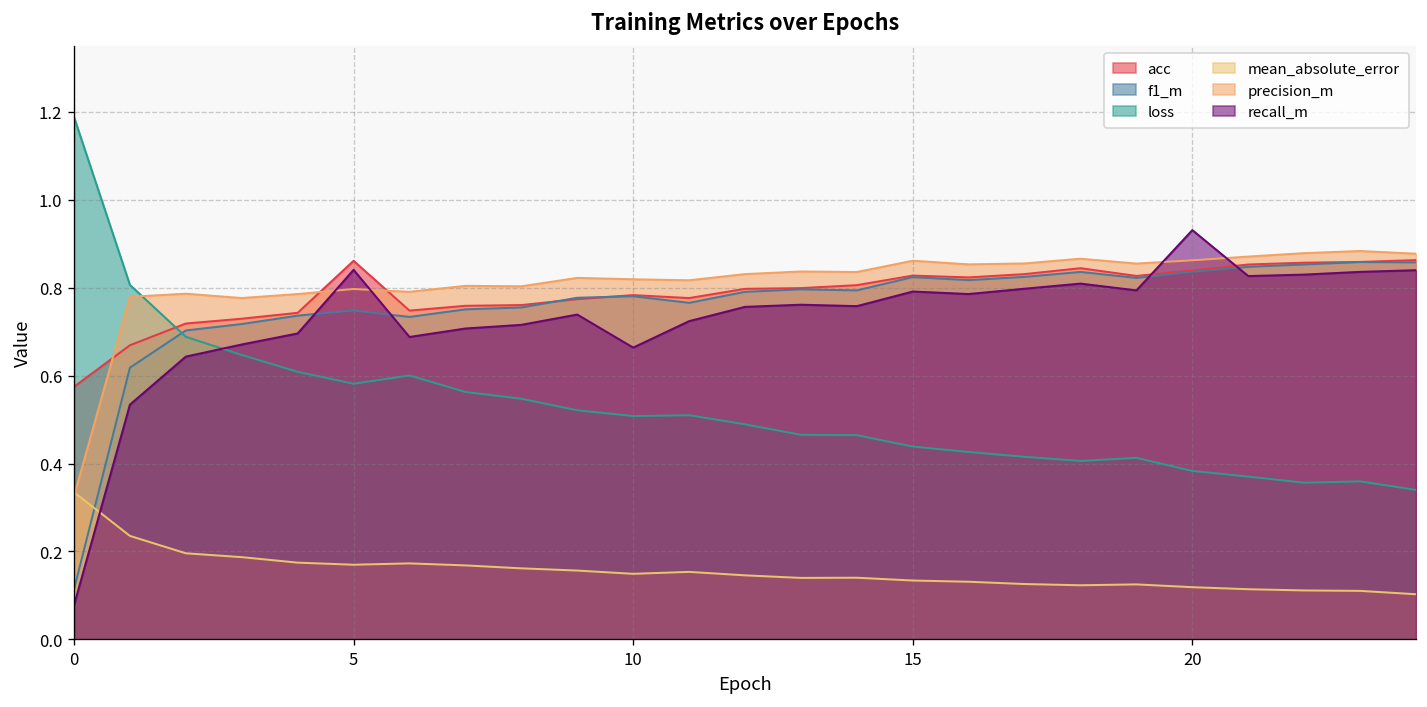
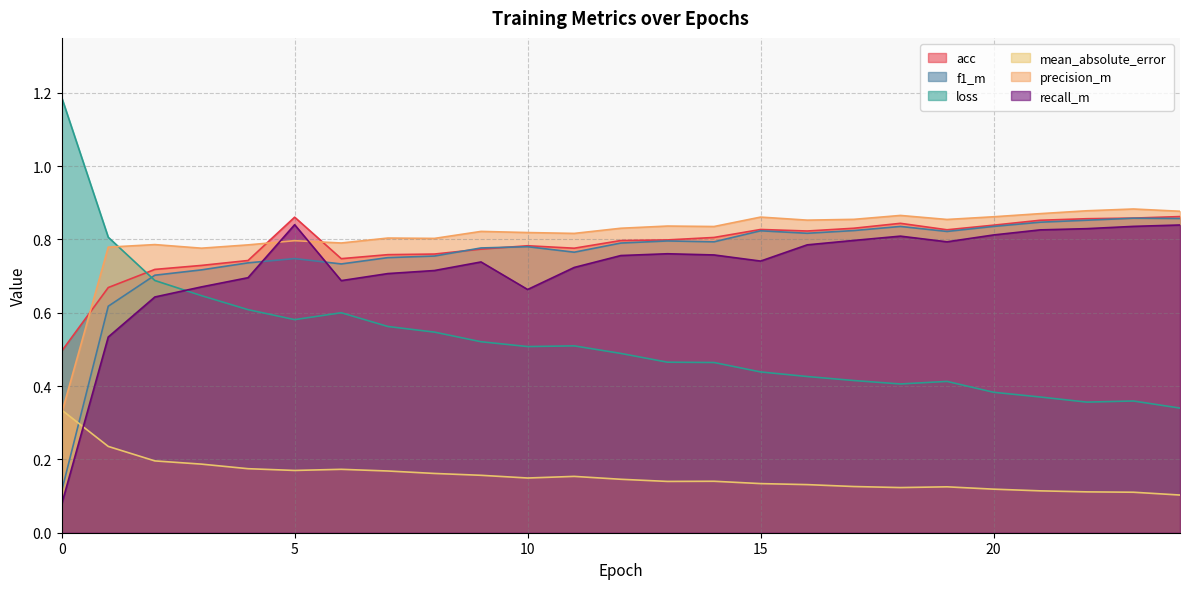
acc, 0: 0.57 -> 0.50
recall_m, 15: 0.79 -> 0.74
recall_m, 20: 0.93 -> 0.81
